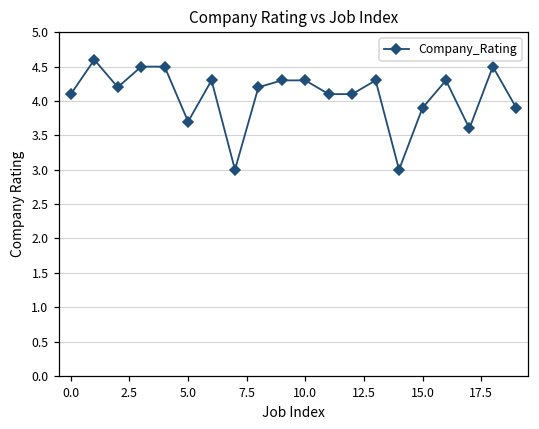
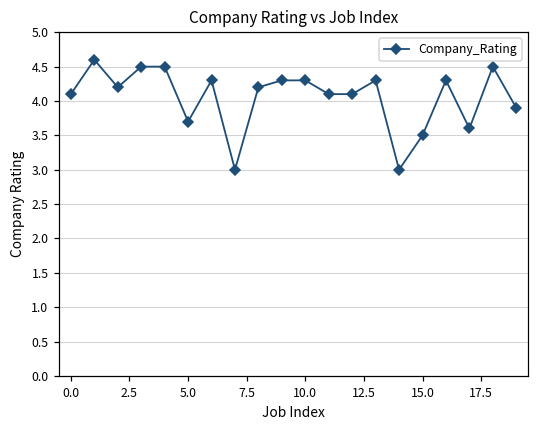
15.0: 3.9 -> 3.5
